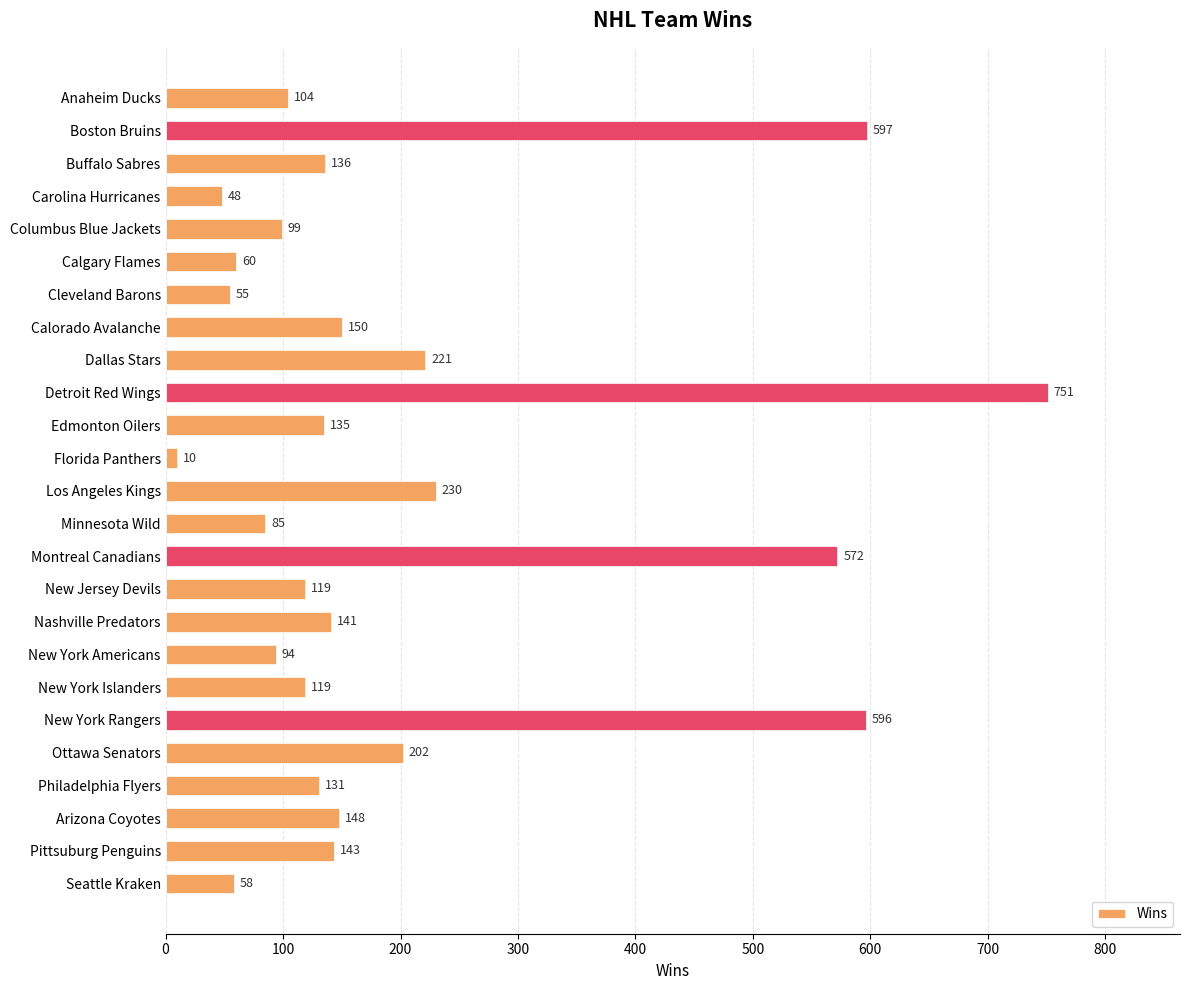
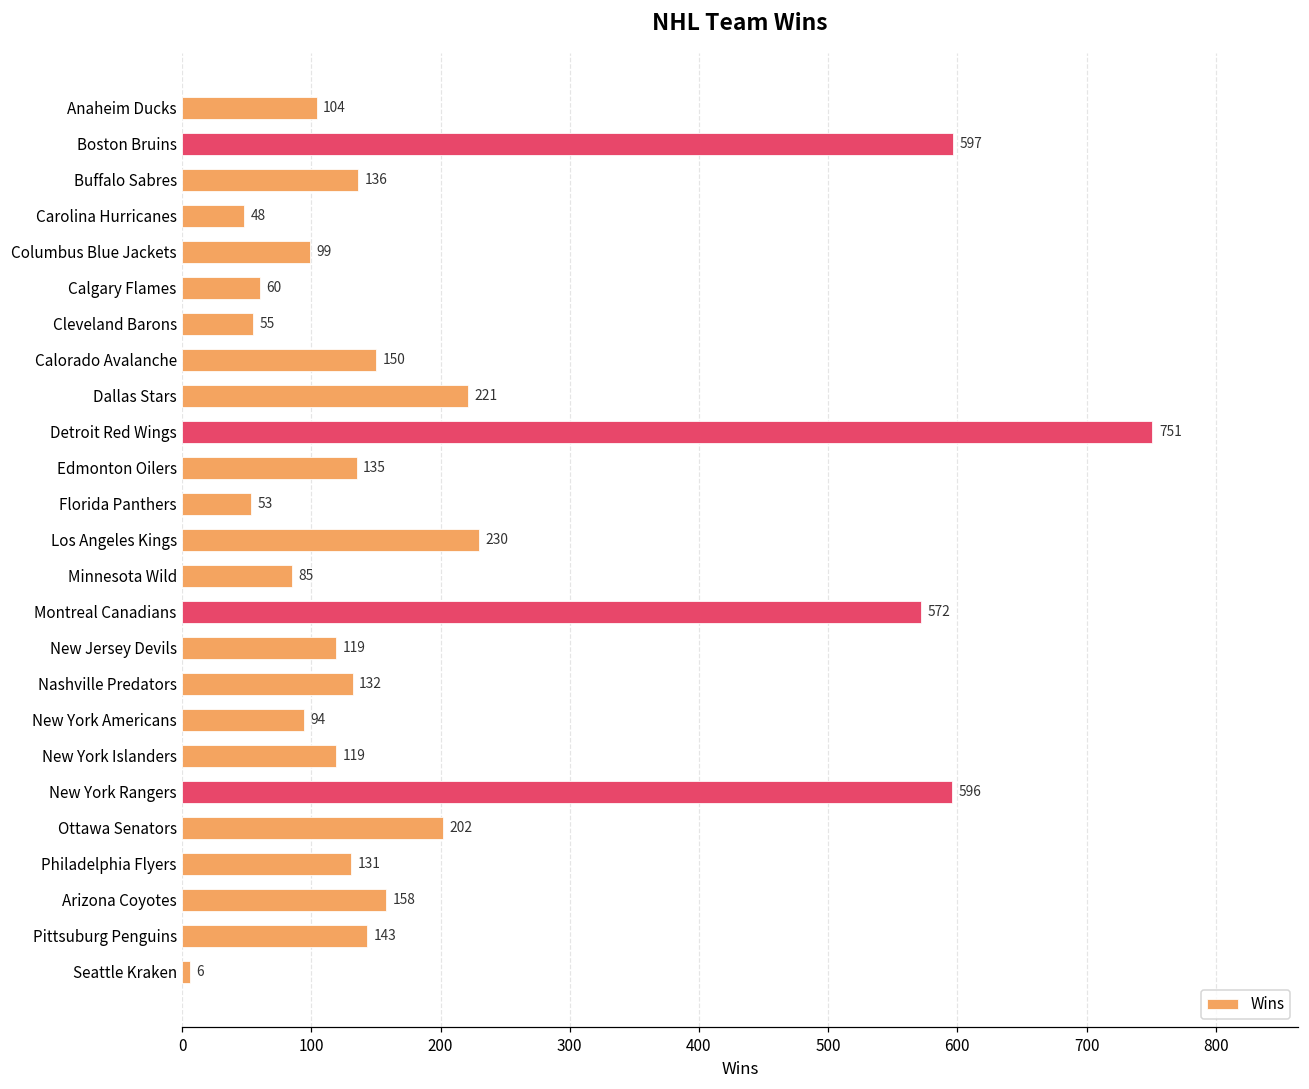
Florida Panthers: 10 -> 53
Nashville Predators: 141 -> 132
Arizona Coyotes: 148 -> 158
Seattle Kraken: 58 -> 6
